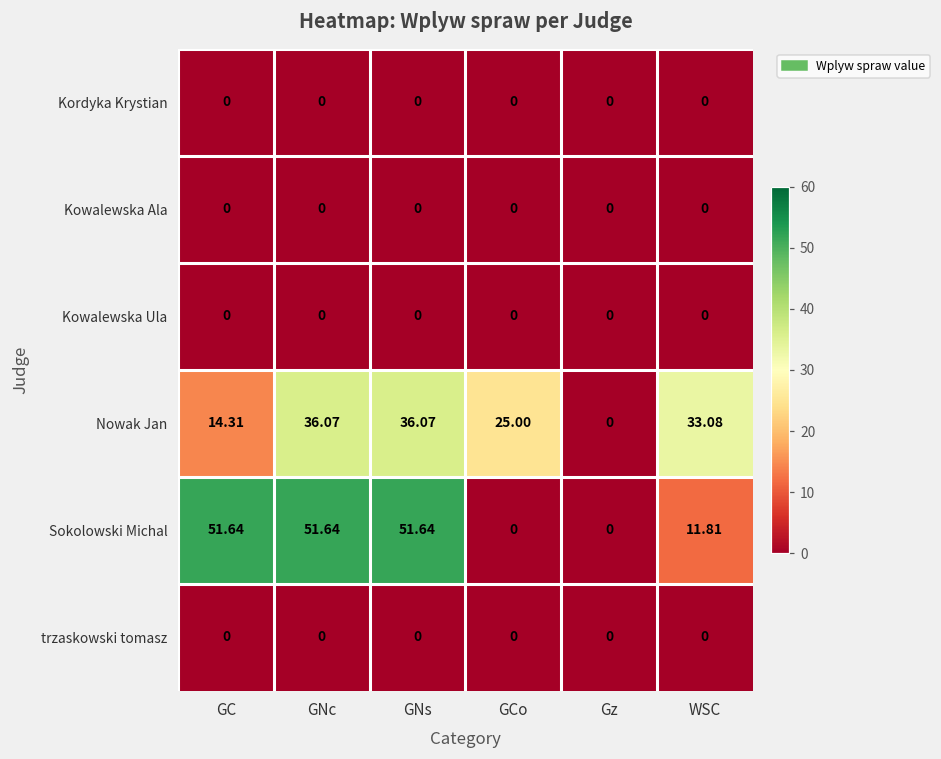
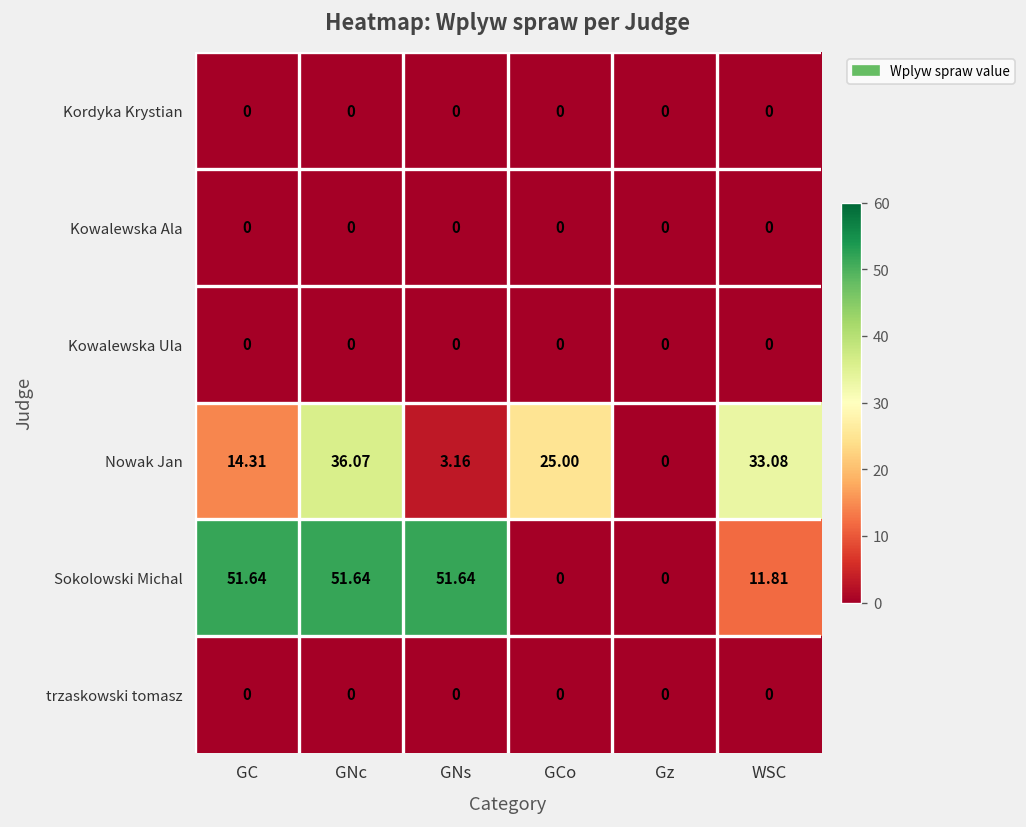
Nowak Jan, GNs: 36.07 -> 3.16
